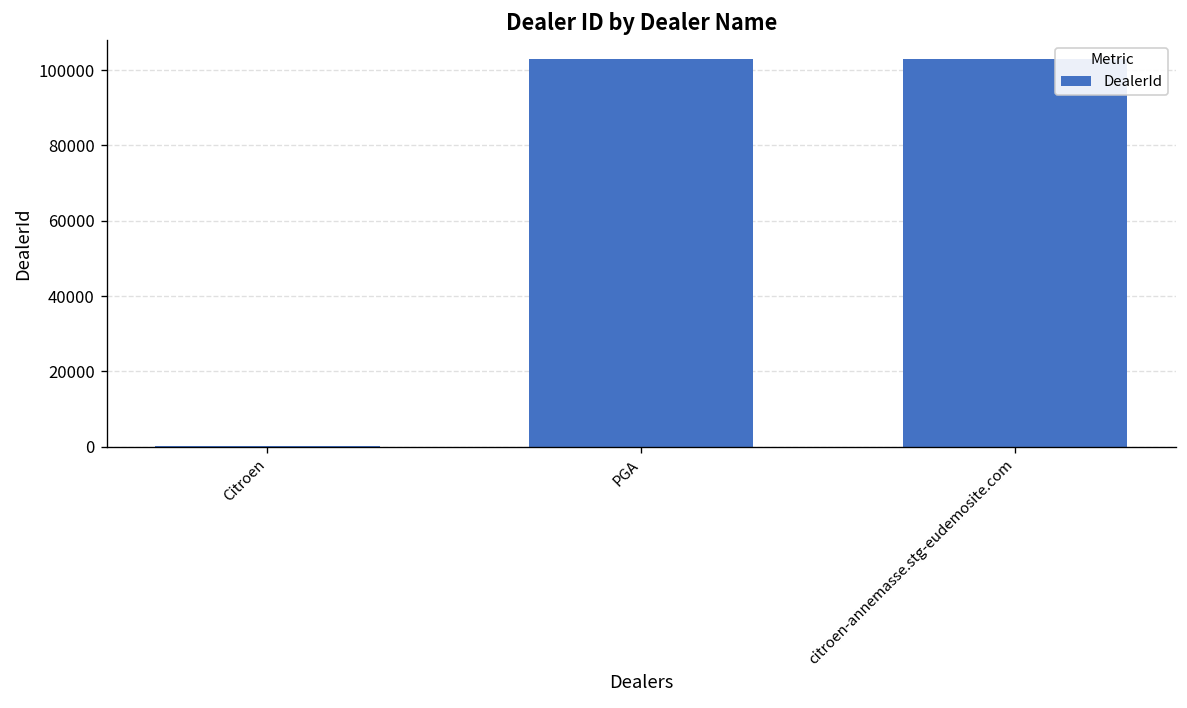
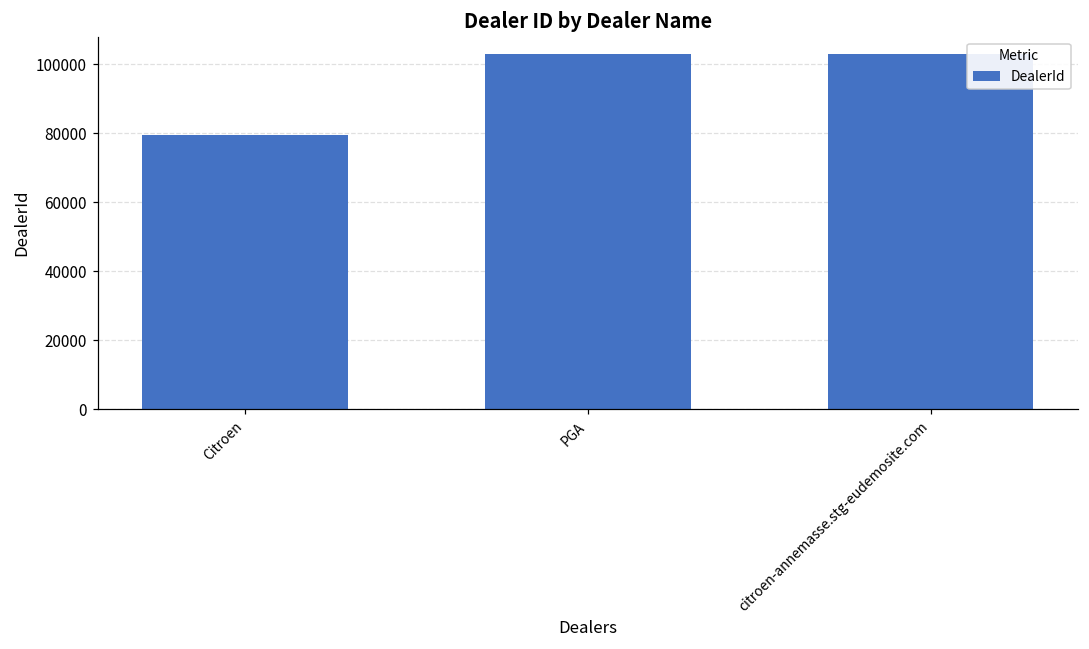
Citroen: 0 -> 79000
